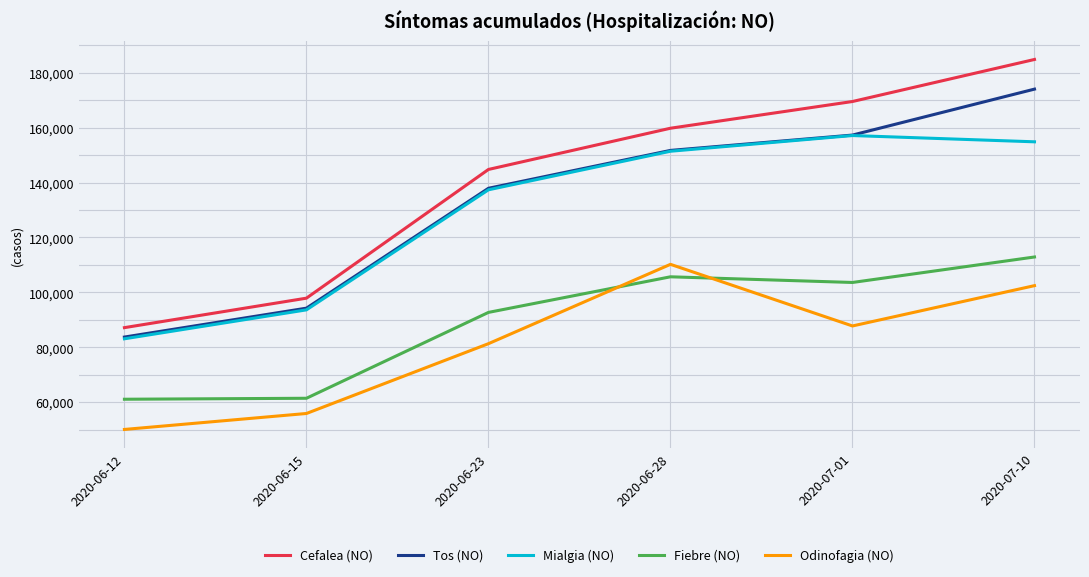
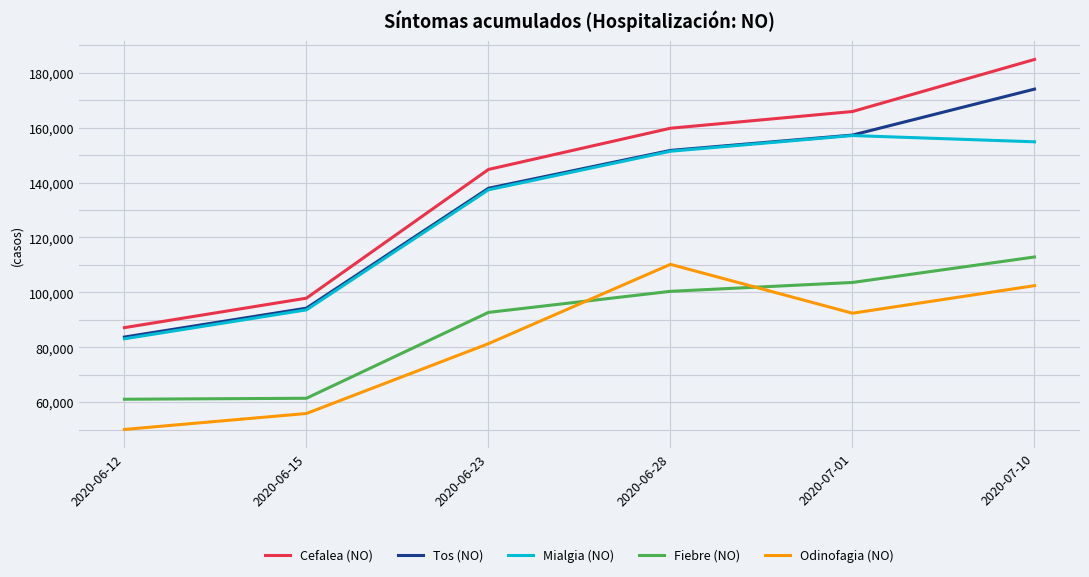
Fiebre (NO), 2020-06-28: 106,000 -> 100,000
Cefalea (NO), 2020-07-01: 169,000 -> 166,000
Odinofagia (NO), 2020-07-01: 88,000 -> 92,000
